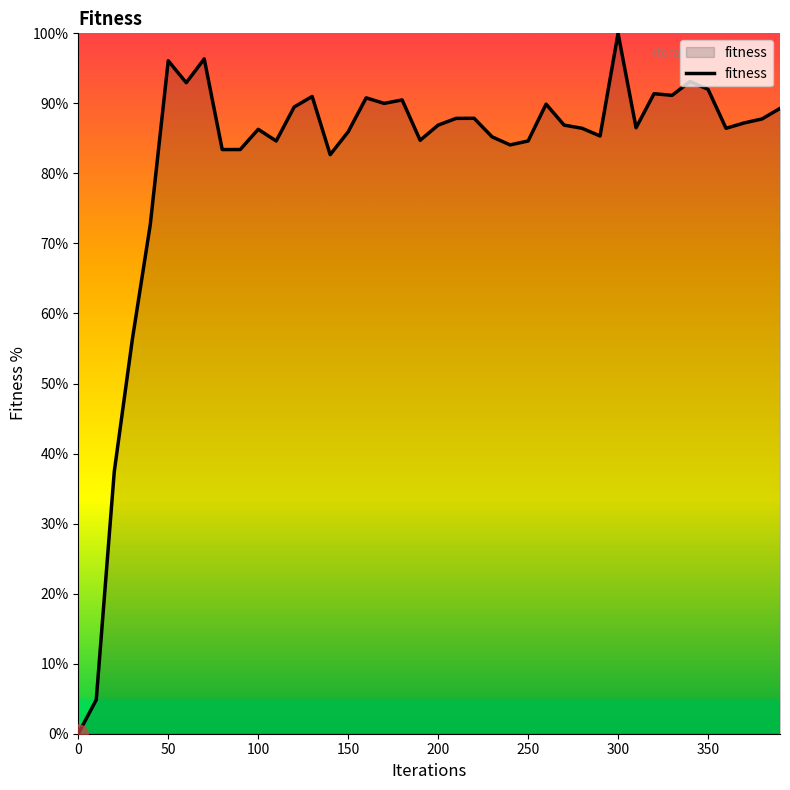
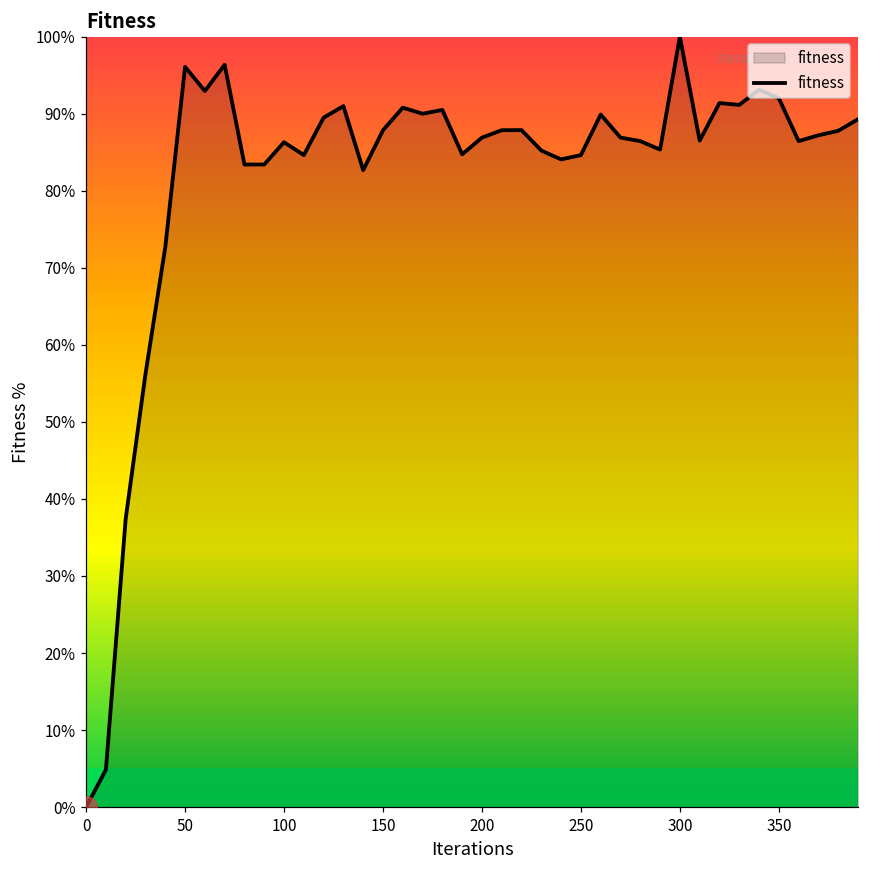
fitness, 150: 86% -> 88%
